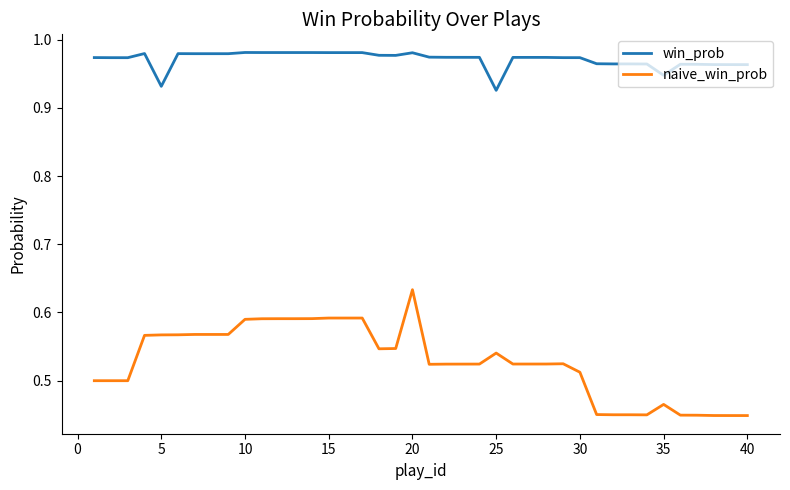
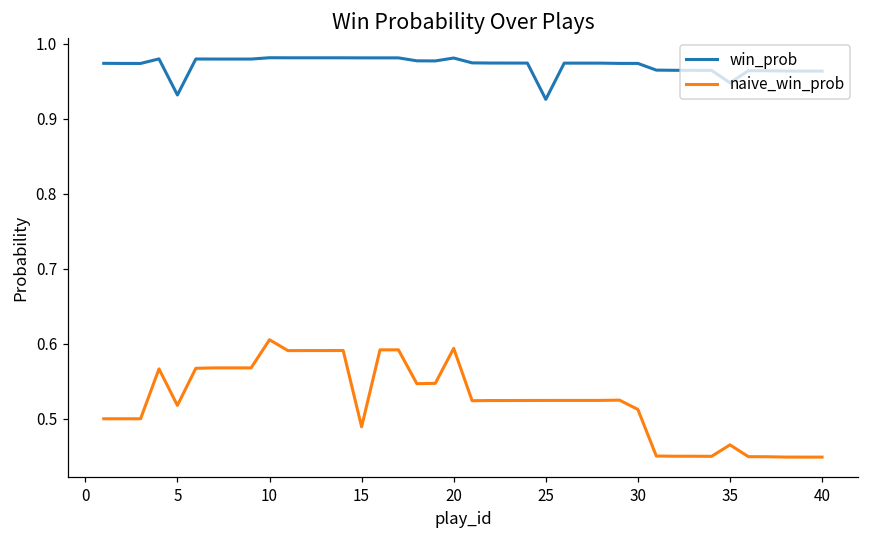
naive_win_prob, 5: 0.57 -> 0.52
naive_win_prob, 10: 0.59 -> 0.61
naive_win_prob, 15: 0.59 -> 0.49
naive_win_prob, 20: 0.63 -> 0.59
naive_win_prob, 25: 0.54 -> 0.52
